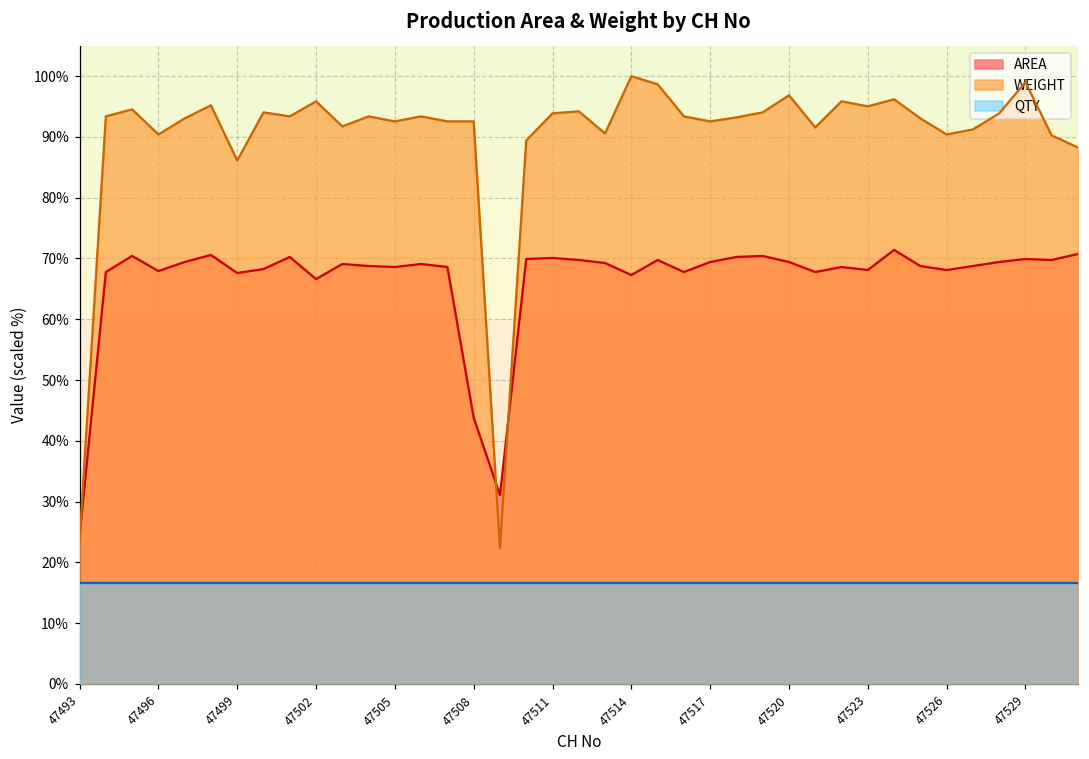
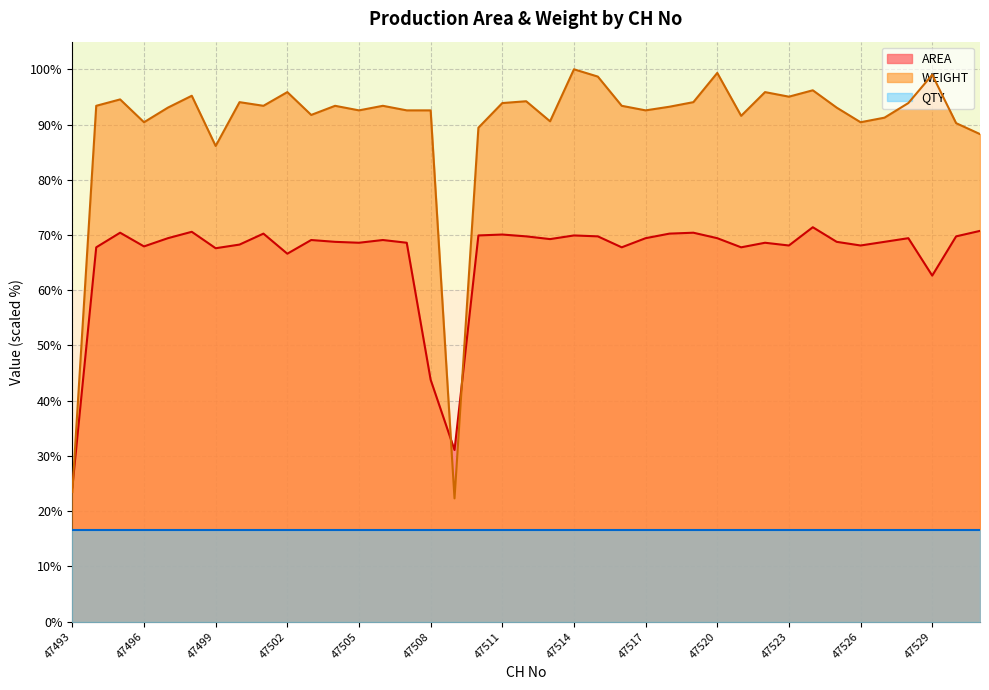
AREA, 47514: 67% -> 70%
WEIGHT, 47520: 97% -> 99%
AREA, 47529: 70% -> 63%
